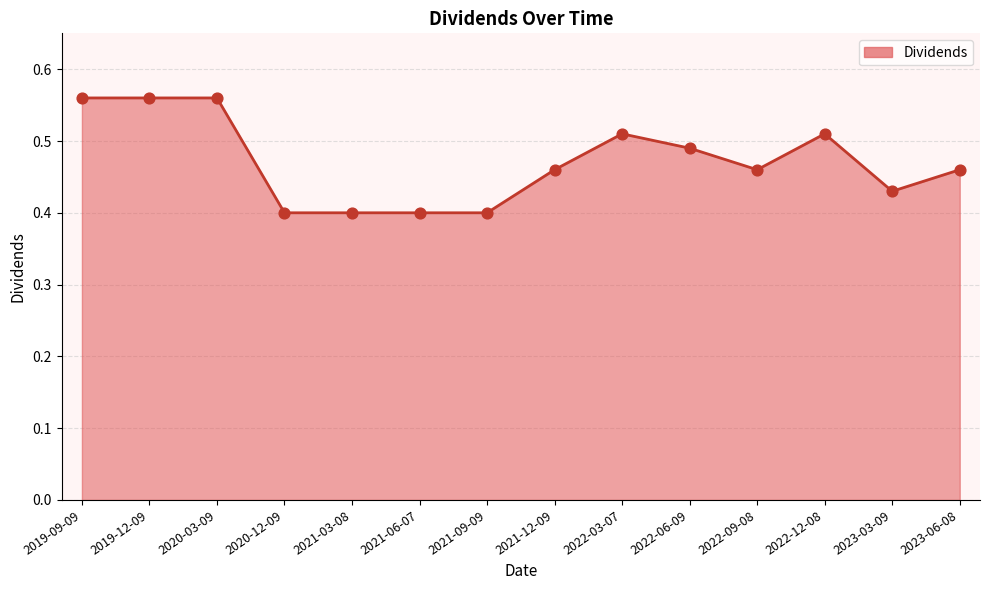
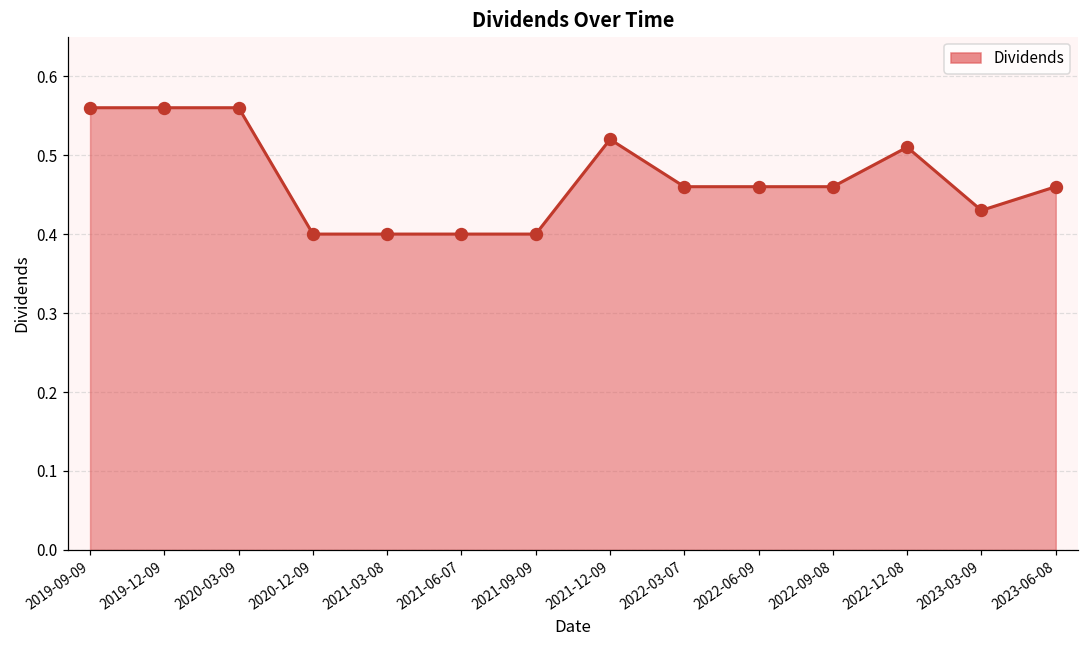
2021-12-09: 0.46 -> 0.52
2022-03-07: 0.51 -> 0.46
2022-06-09: 0.49 -> 0.46
